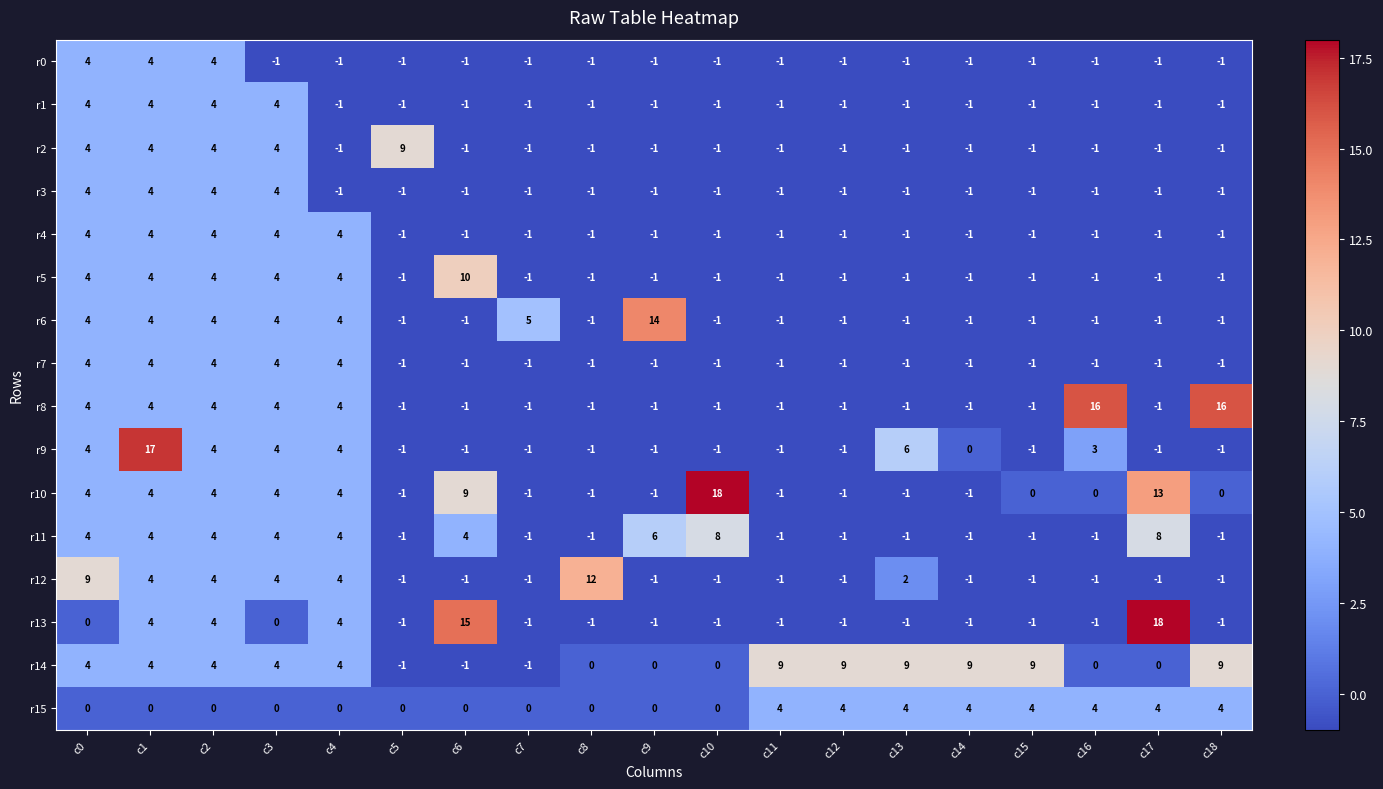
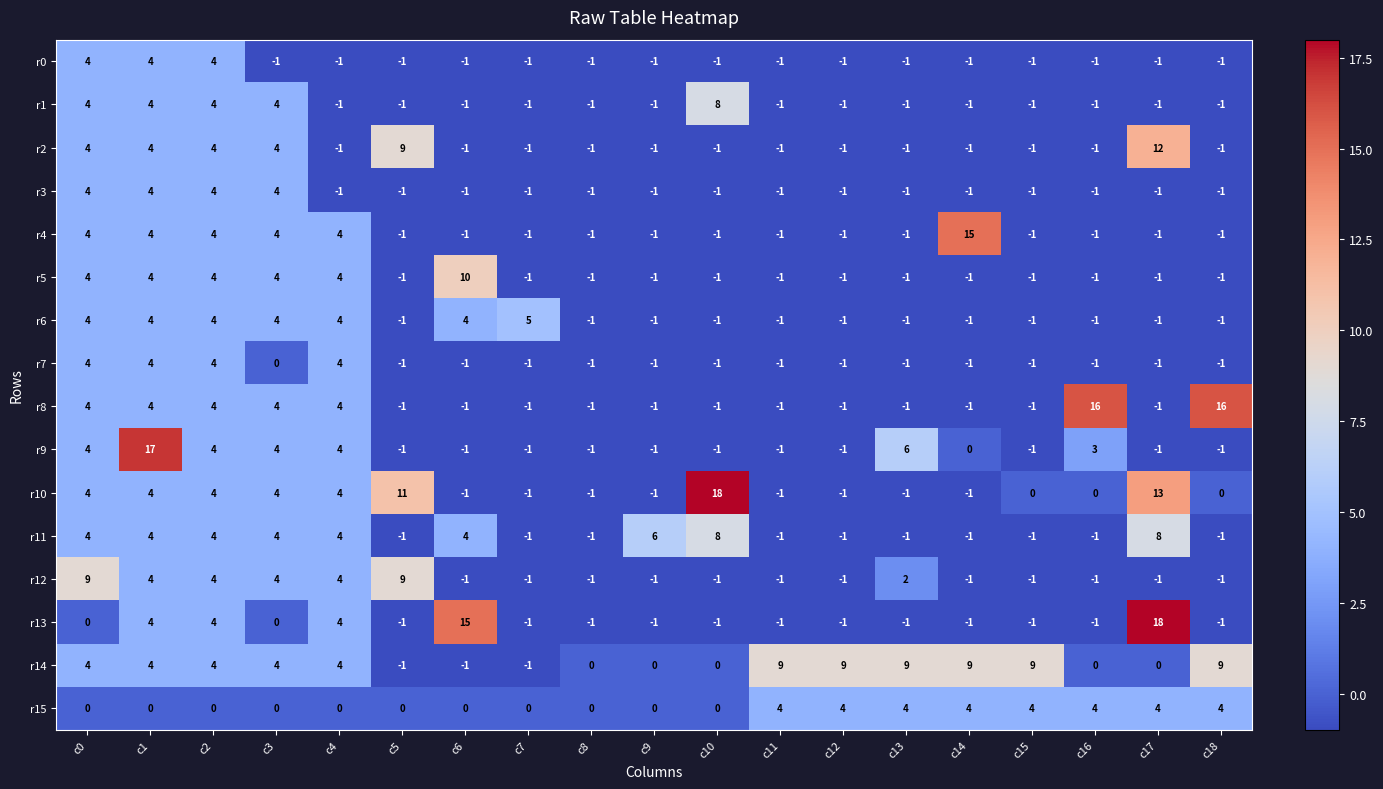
r1, c10: -1 -> 8
r2, c17: -1 -> 12
r4, c14: -1 -> 15
r6, c6: -1 -> 4
r6, c9: 14 -> -1
r7, c3: 4 -> 0
r10, c5: -1 -> 11
r10, c6: 9 -> -1
r12, c5: -1 -> 9
r12, c8: 12 -> -1
